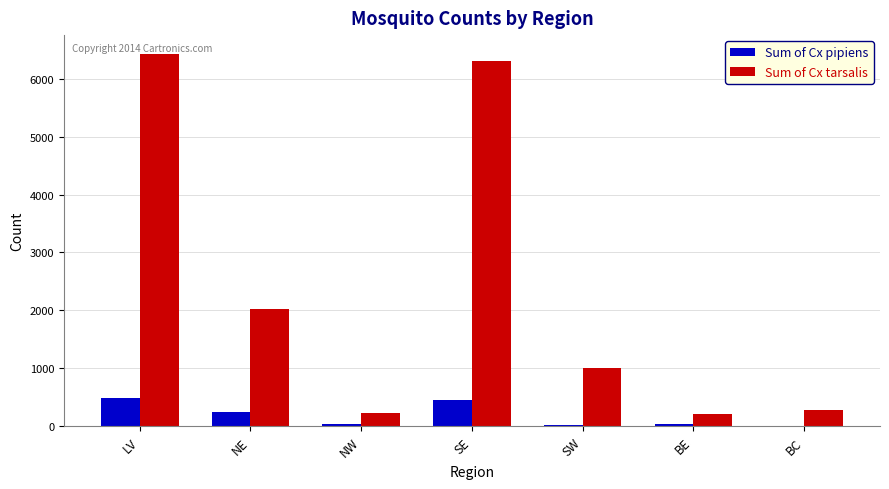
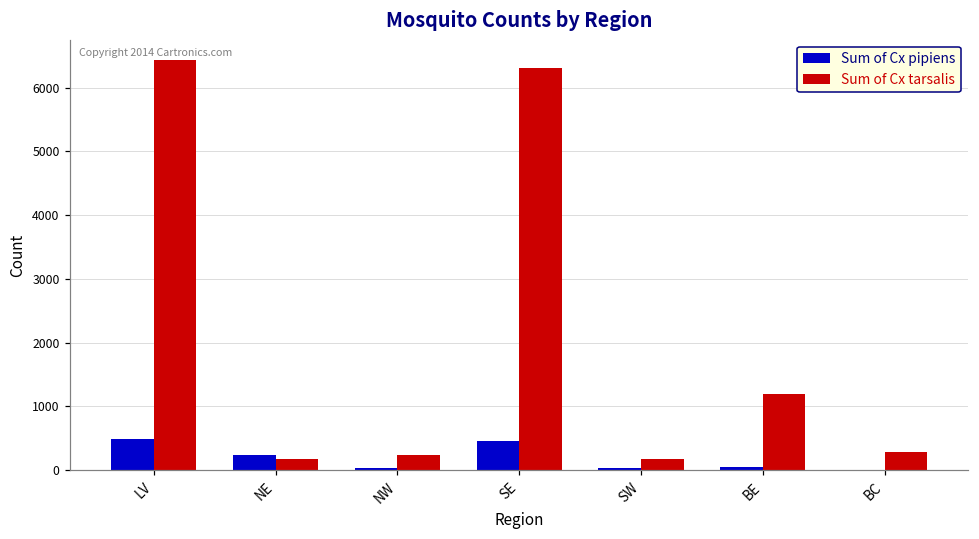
Sum of Cx tarsalis, NE: 2000 -> 200
Sum of Cx tarsalis, SW: 1000 -> 200
Sum of Cx tarsalis, BE: 200 -> 1200
